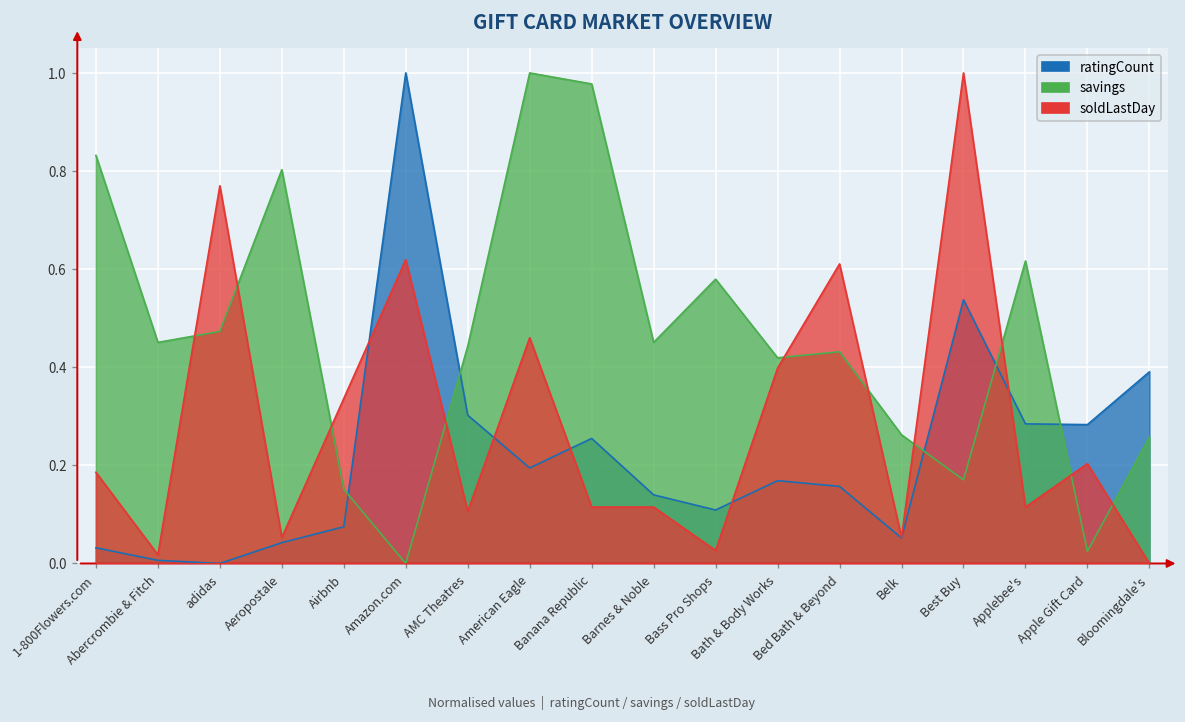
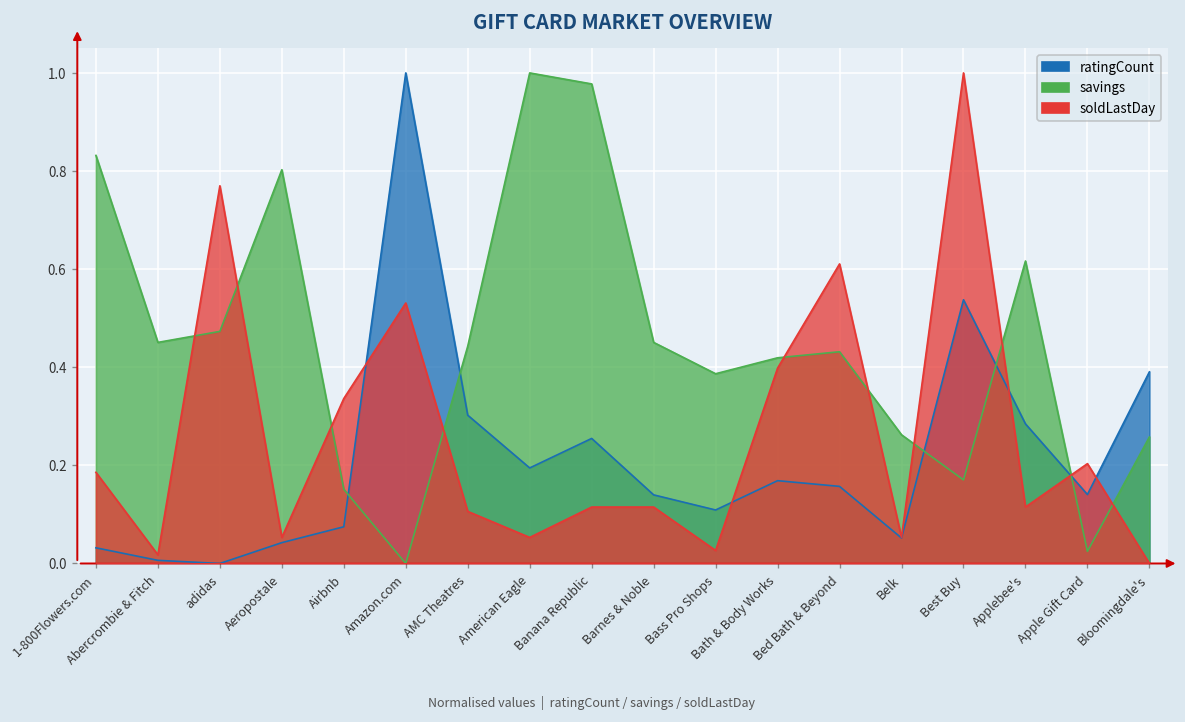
soldLastDay, Amazon.com: 0.62 -> 0.53
soldLastDay, American Eagle: 0.46 -> 0.05
savings, Bass Pro Shops: 0.58 -> 0.39
ratingCount, Apple Gift Card: 0.28 -> 0.14
